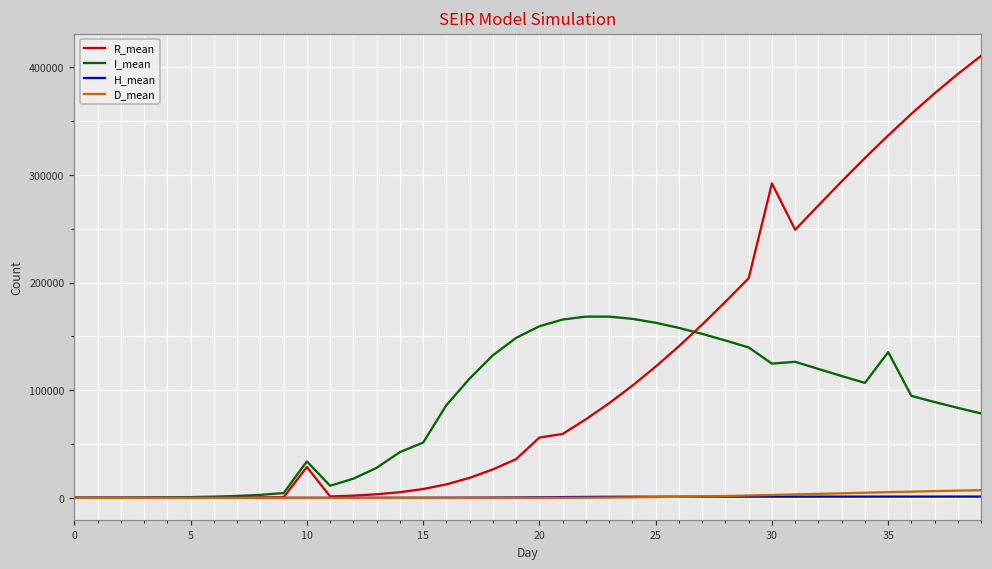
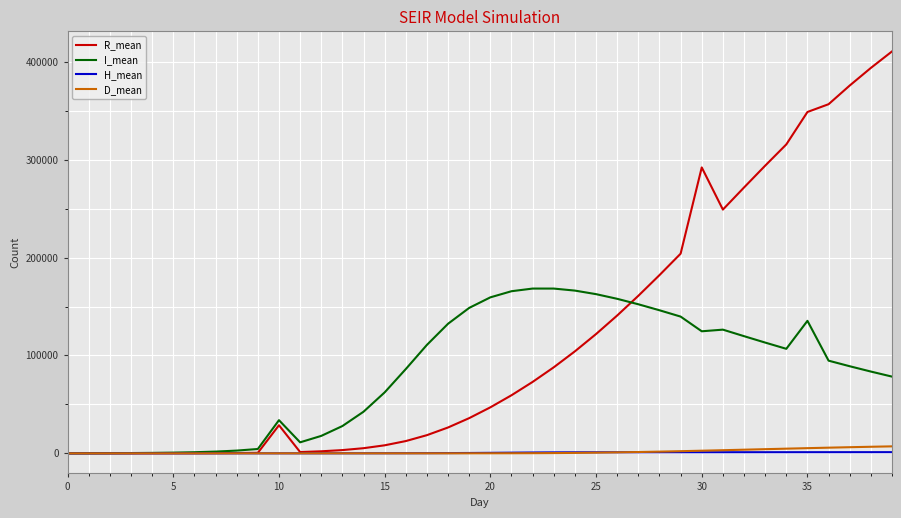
I_mean, 15: 50000 -> 60000
R_mean, 20: 60000 -> 50000
R_mean, 35: 340000 -> 350000
